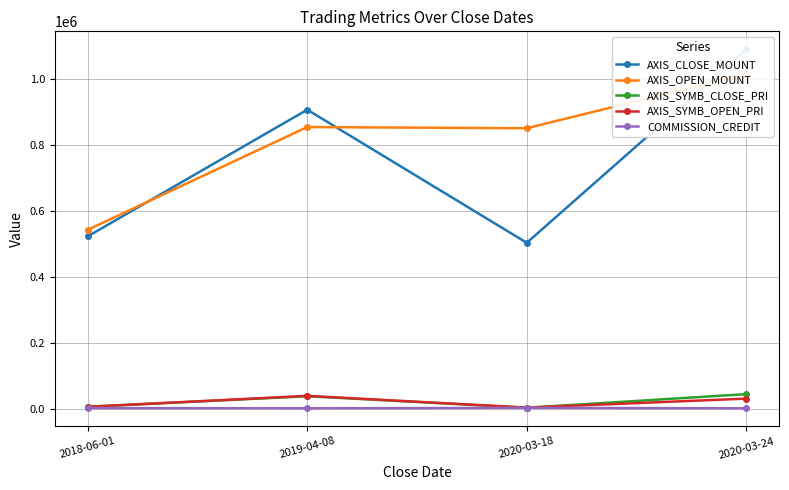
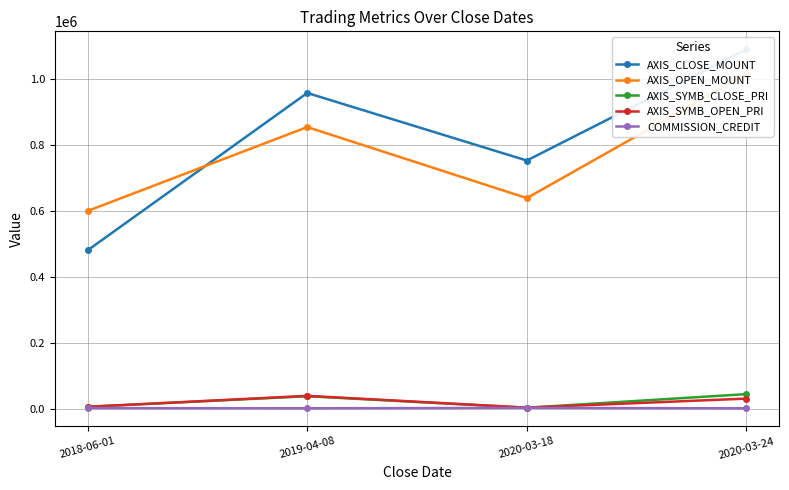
AXIS_CLOSE_MOUNT, 2018-06-01: 520000 -> 480000
AXIS_OPEN_MOUNT, 2018-06-01: 540000 -> 600000
AXIS_CLOSE_MOUNT, 2019-04-08: 910000 -> 960000
AXIS_CLOSE_MOUNT, 2020-03-18: 500000 -> 750000
AXIS_OPEN_MOUNT, 2020-03-18: 850000 -> 640000
